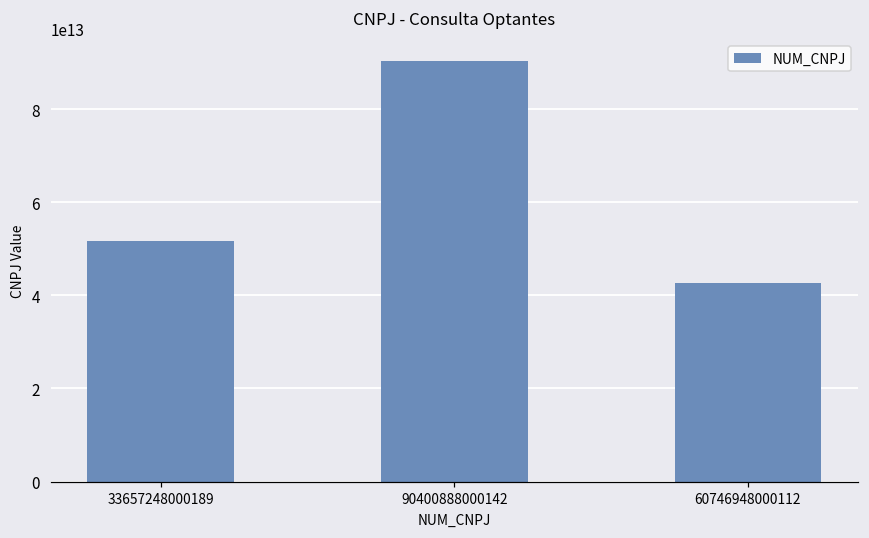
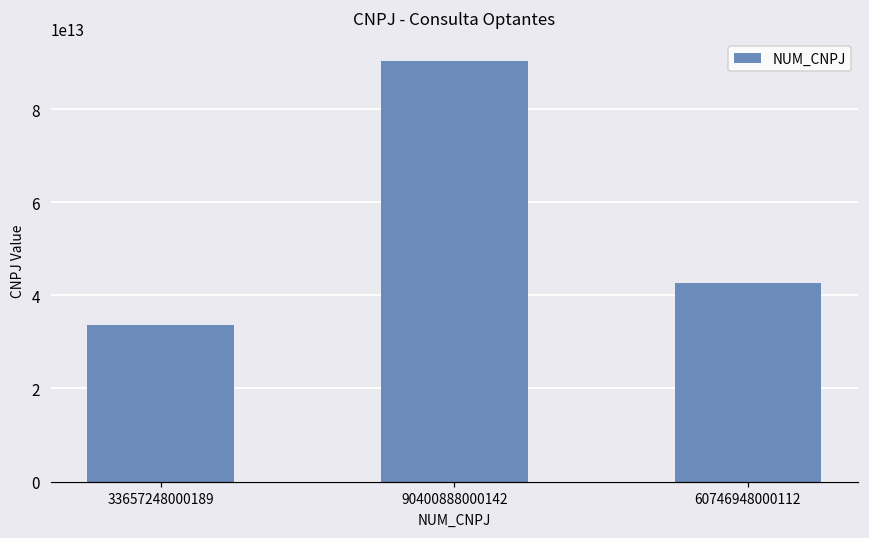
33657248000189: 52000000000000 -> 34000000000000
